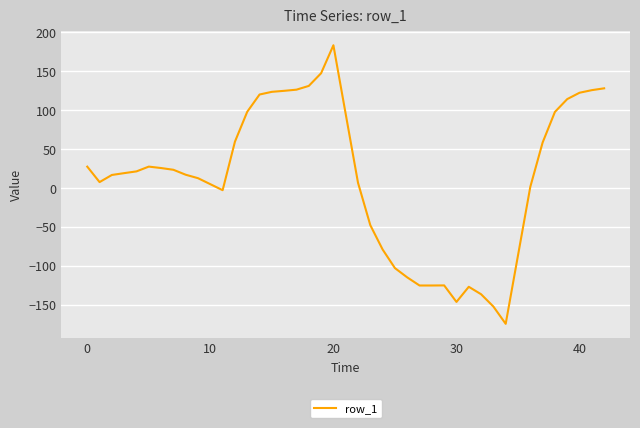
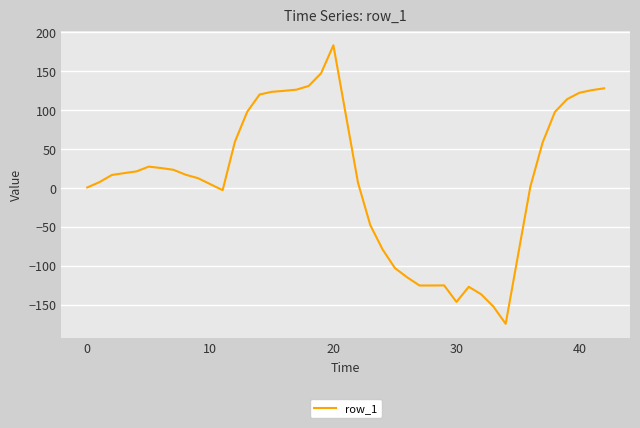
0: 30 -> 0
